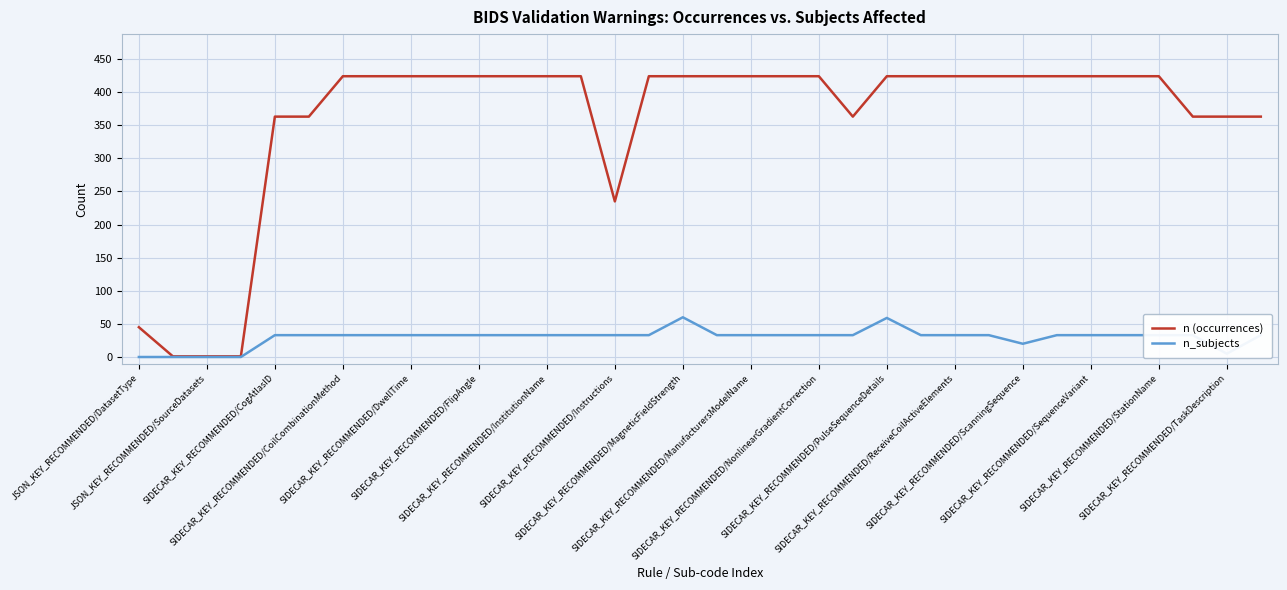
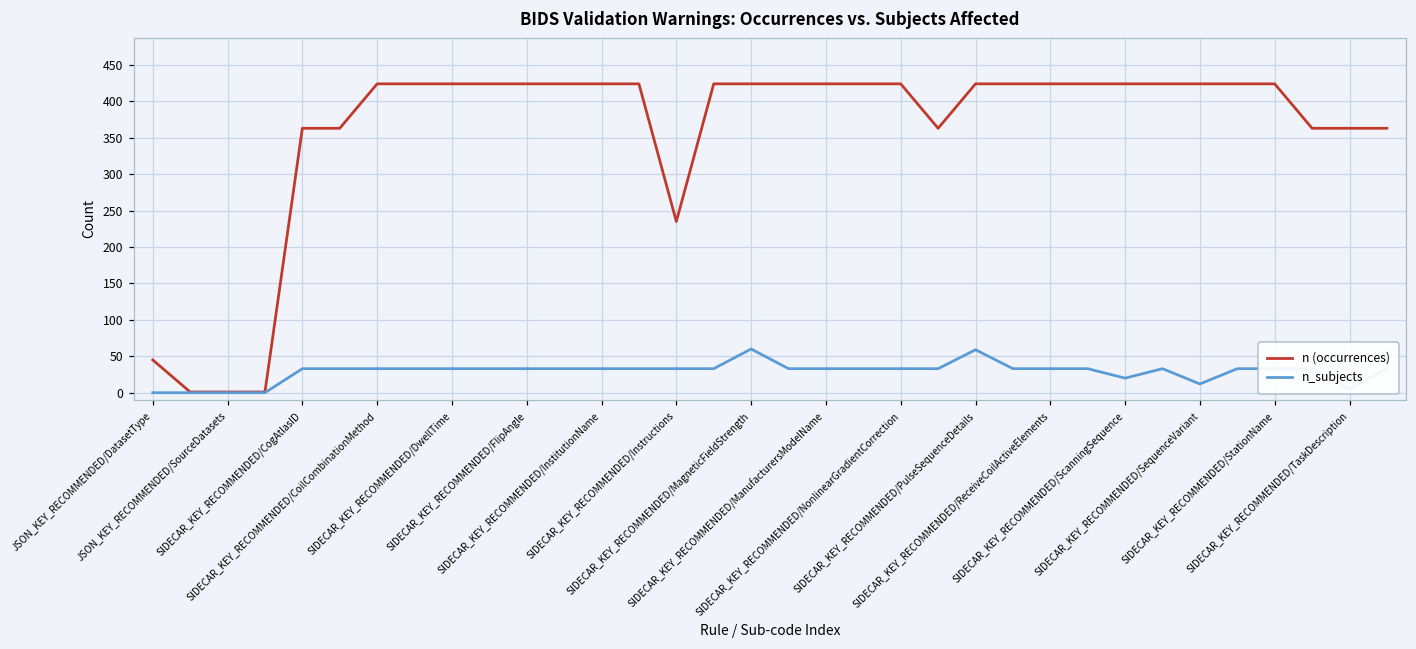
n_subjects, SIDECAR_KEY_RECOMMENDED/SequenceVariant: 30 -> 10
